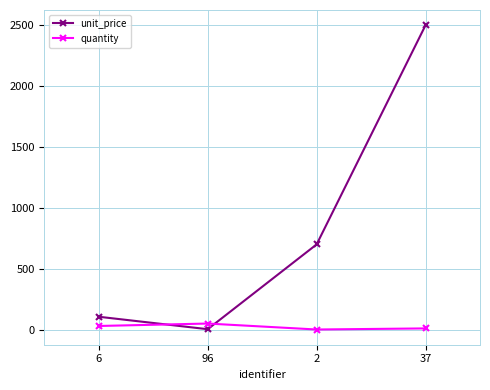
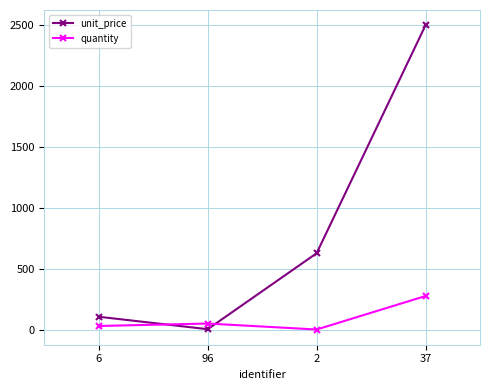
unit_price, 2: 700 -> 630
quantity, 37: 10 -> 280
